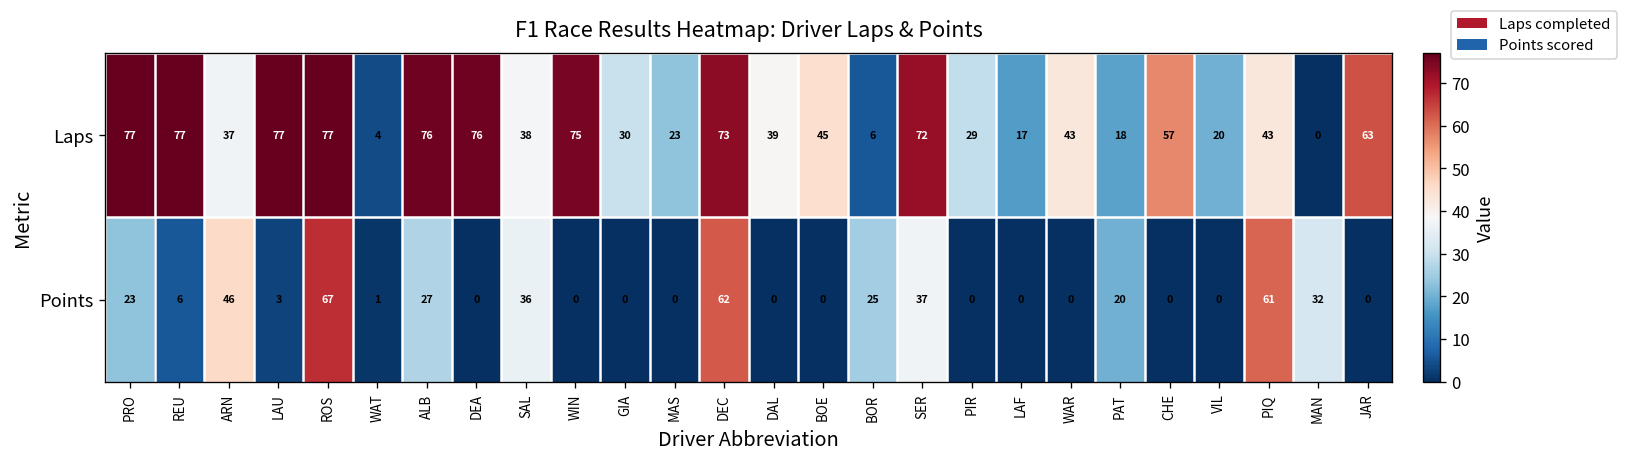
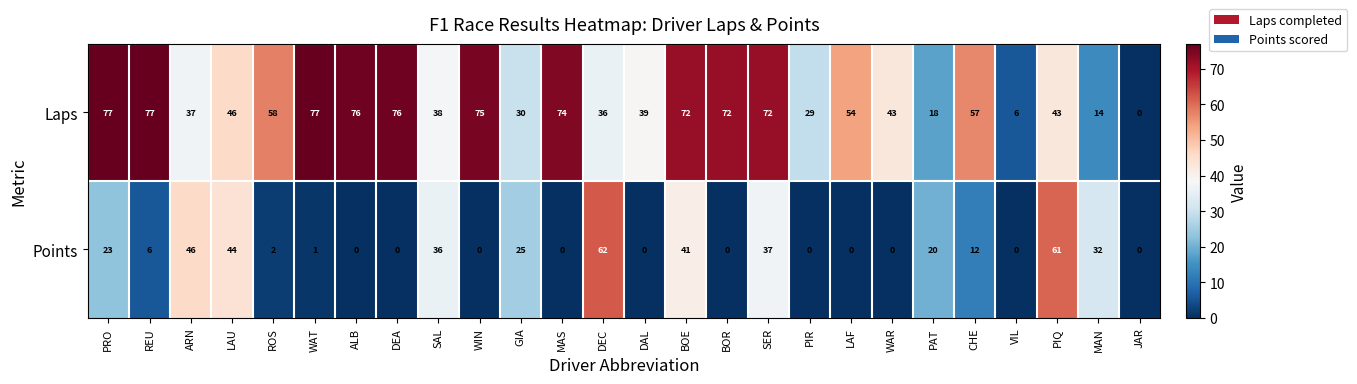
Laps, LAU: 77 -> 46
Laps, ROS: 77 -> 58
Laps, WAT: 4 -> 77
Laps, MAS: 23 -> 74
Laps, DEC: 73 -> 36
Laps, BOE: 45 -> 72
Laps, BOR: 6 -> 72
Laps, LAF: 17 -> 54
Laps, VIL: 20 -> 6
Laps, MAN: 0 -> 14
Laps, JAR: 63 -> 0
Points, LAU: 3 -> 44
Points, ROS: 67 -> 2
Points, ALB: 27 -> 0
Points, GIA: 0 -> 25
Points, BOE: 0 -> 41
Points, BOR: 25 -> 0
Points, CHE: 0 -> 12
